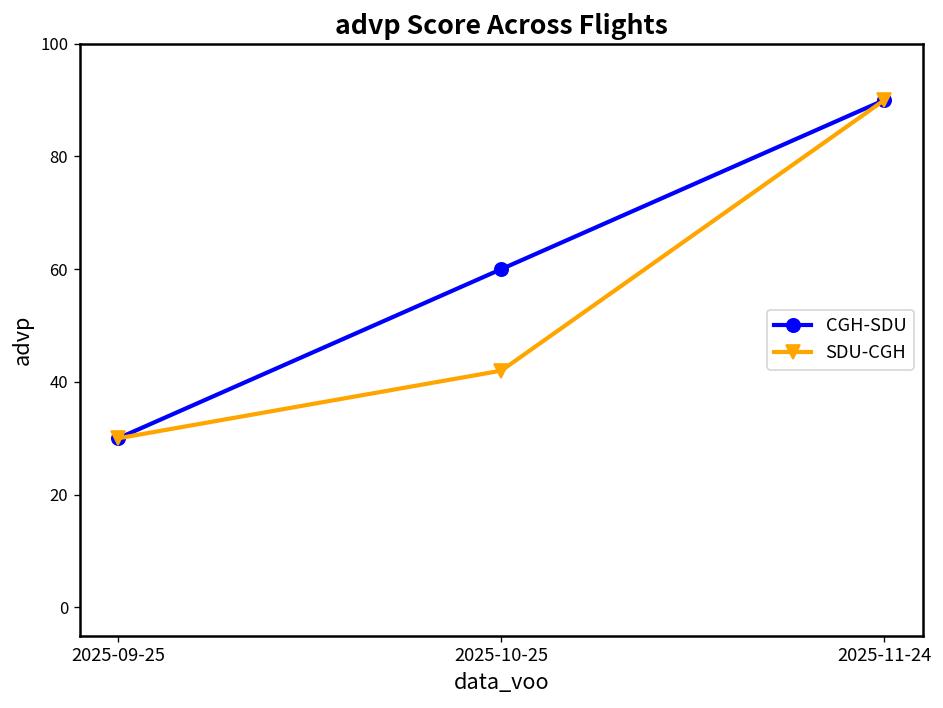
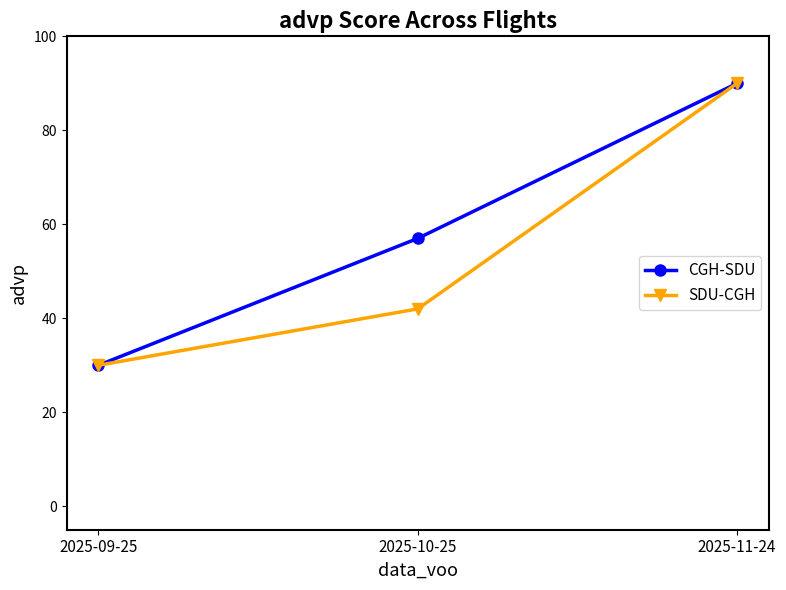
CGH-SDU, 2025-10-25: 60 -> 57
